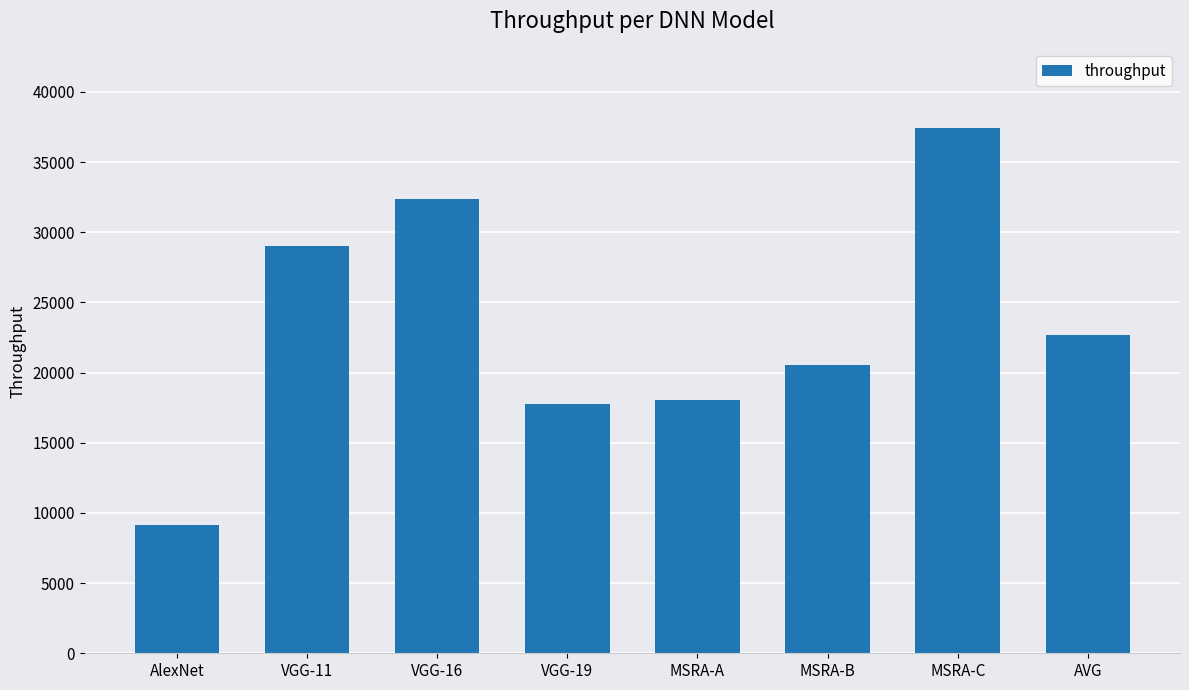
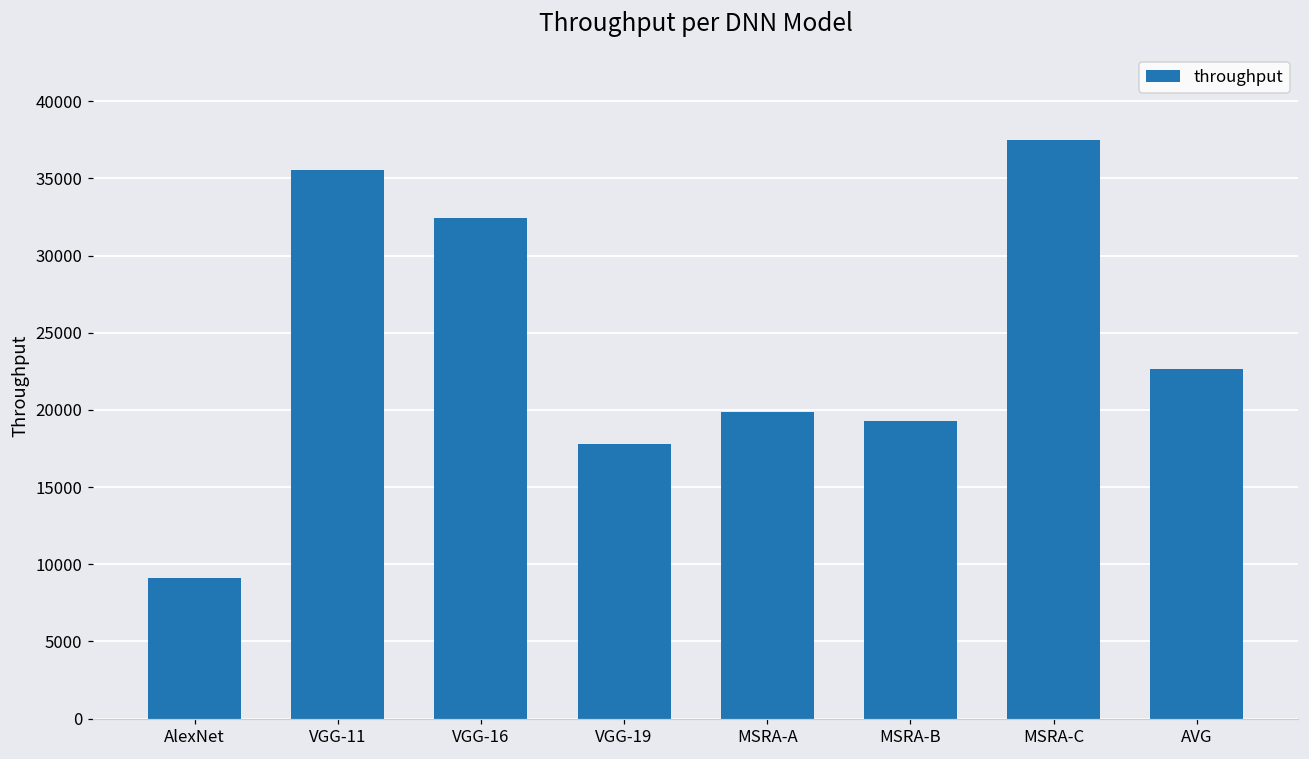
VGG-11: 29000 -> 35600
MSRA-A: 18100 -> 19900
MSRA-B: 20600 -> 19300
